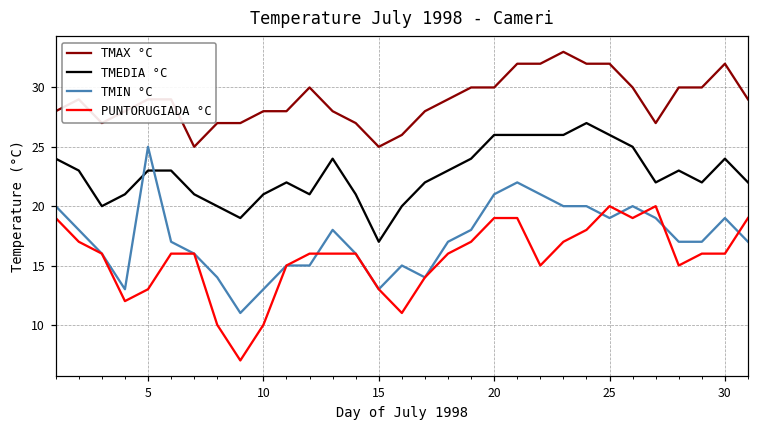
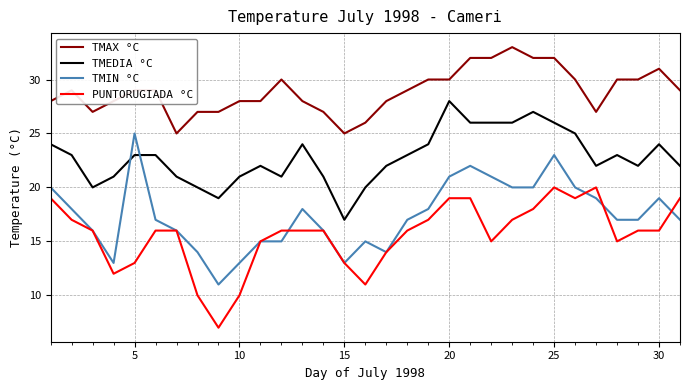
TMEDIA °C, 20: 26 -> 28
TMIN °C, 25: 19 -> 23
TMAX °C, 30: 32 -> 31
